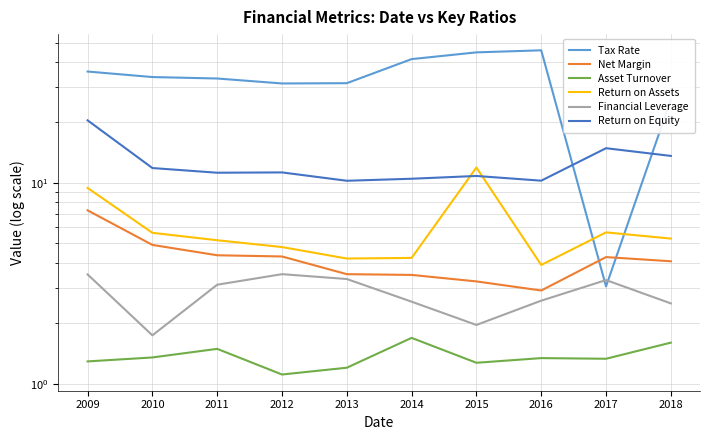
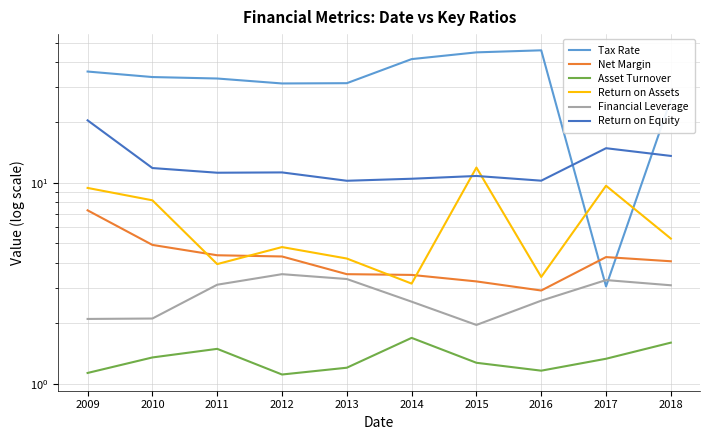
Asset Turnover, 2009: 1.3 -> 1.1
Financial Leverage, 2009: 3.5 -> 2.1
Return on Assets, 2010: 5.6 -> 8.2
Financial Leverage, 2010: 1.7 -> 2.1
Return on Assets, 2011: 5.2 -> 3.9
Return on Assets, 2014: 4.2 -> 3.2
Asset Turnover, 2016: 1.3 -> 1.2
Return on Assets, 2016: 3.9 -> 3.4
Return on Assets, 2017: 5.7 -> 10
Financial Leverage, 2018: 2.5 -> 3.1
